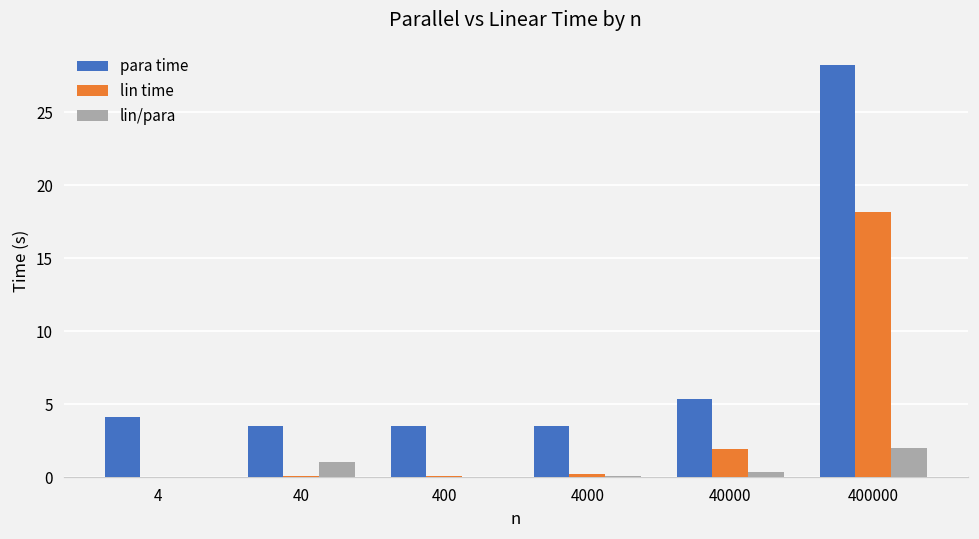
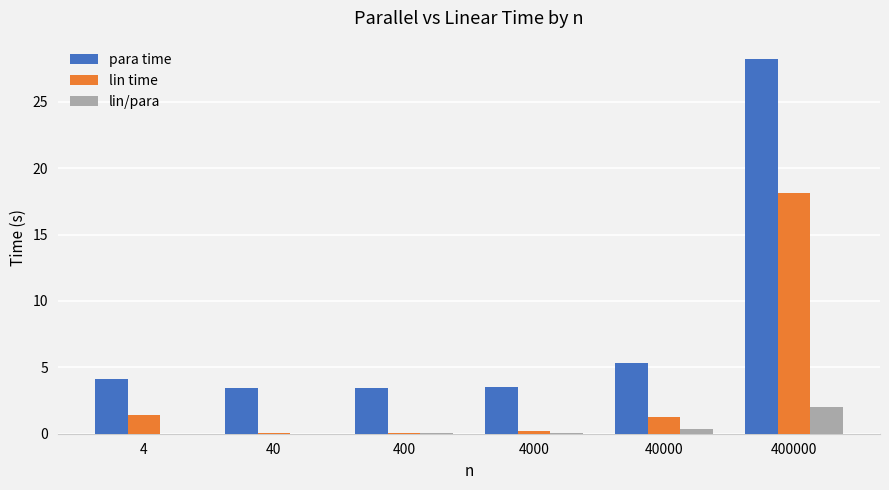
lin time, 4: 0.0 -> 1.4
lin/para, 40: 1.0 -> 0.0
lin time, 40000: 1.9 -> 1.3
